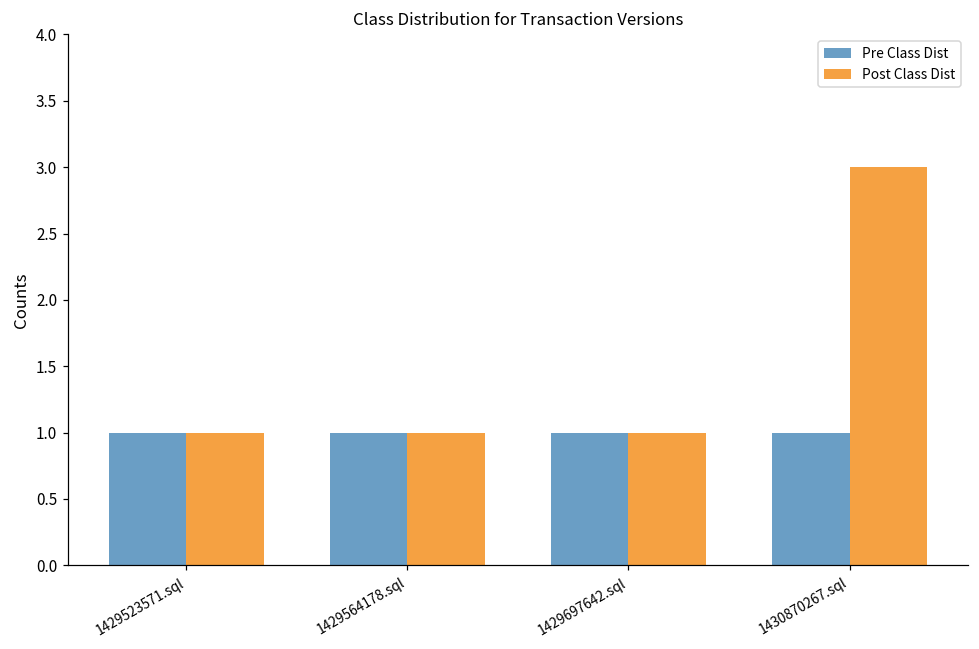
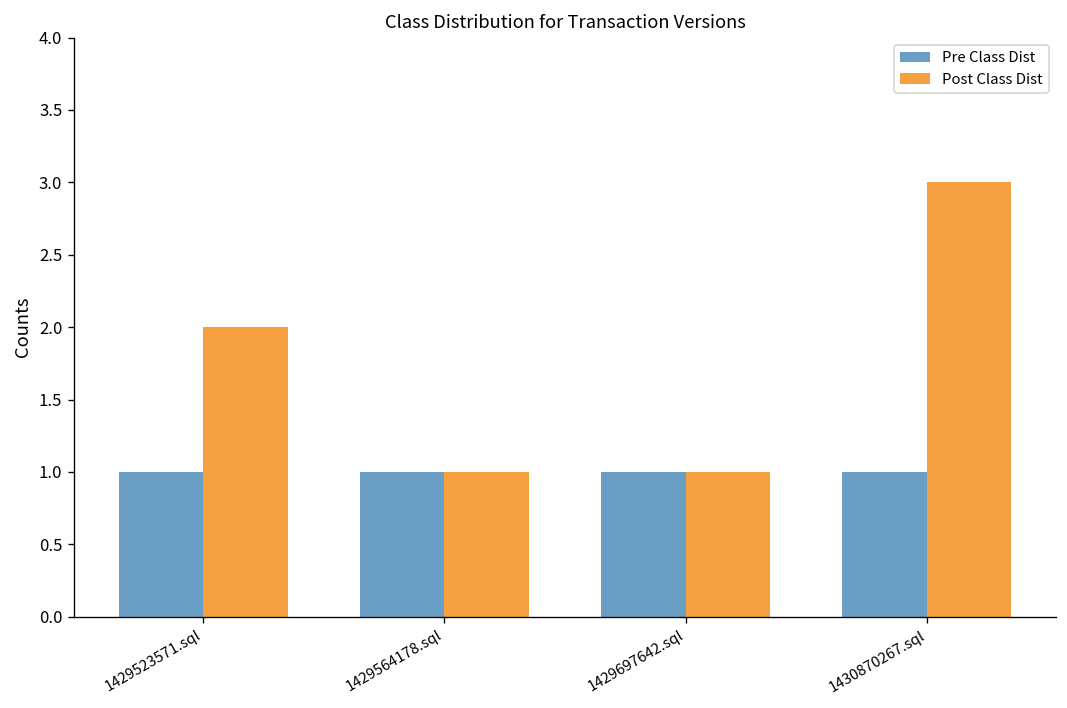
Post Class Dist, 1429523571.sql: 1 -> 2
